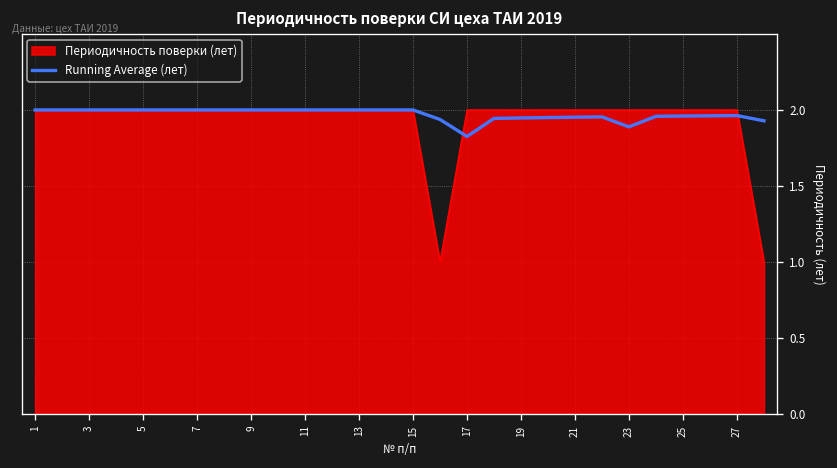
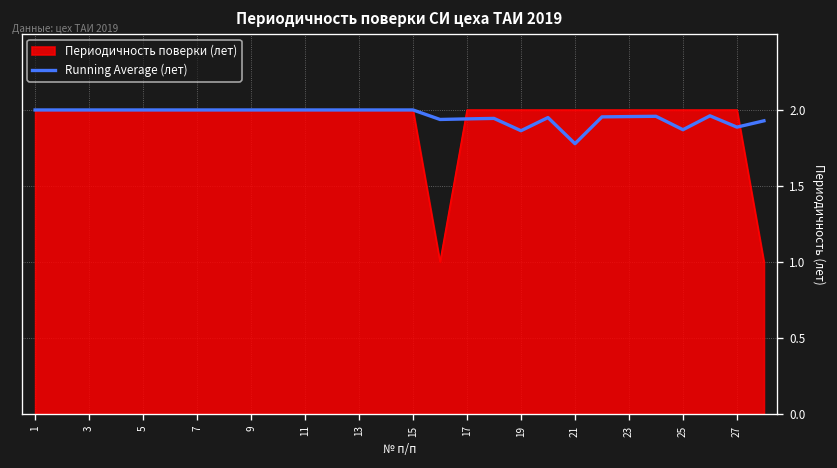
Running Average (лет), 17: 1.83 -> 1.94
Running Average (лет), 19: 1.95 -> 1.86
Running Average (лет), 21: 1.95 -> 1.78
Running Average (лет), 23: 1.89 -> 1.96
Running Average (лет), 25: 1.96 -> 1.87
Running Average (лет), 27: 1.96 -> 1.89
